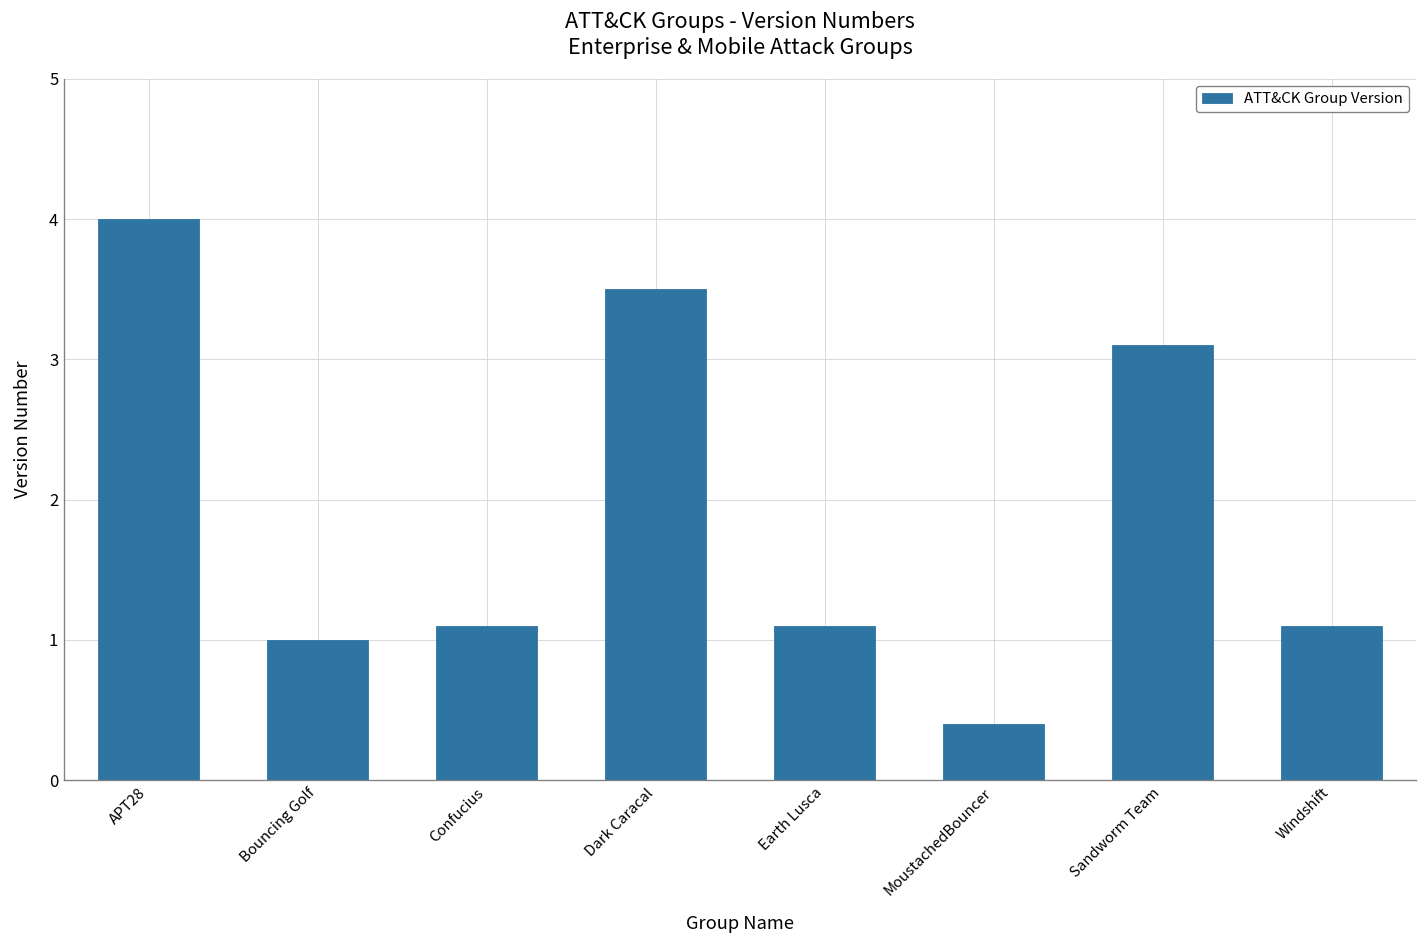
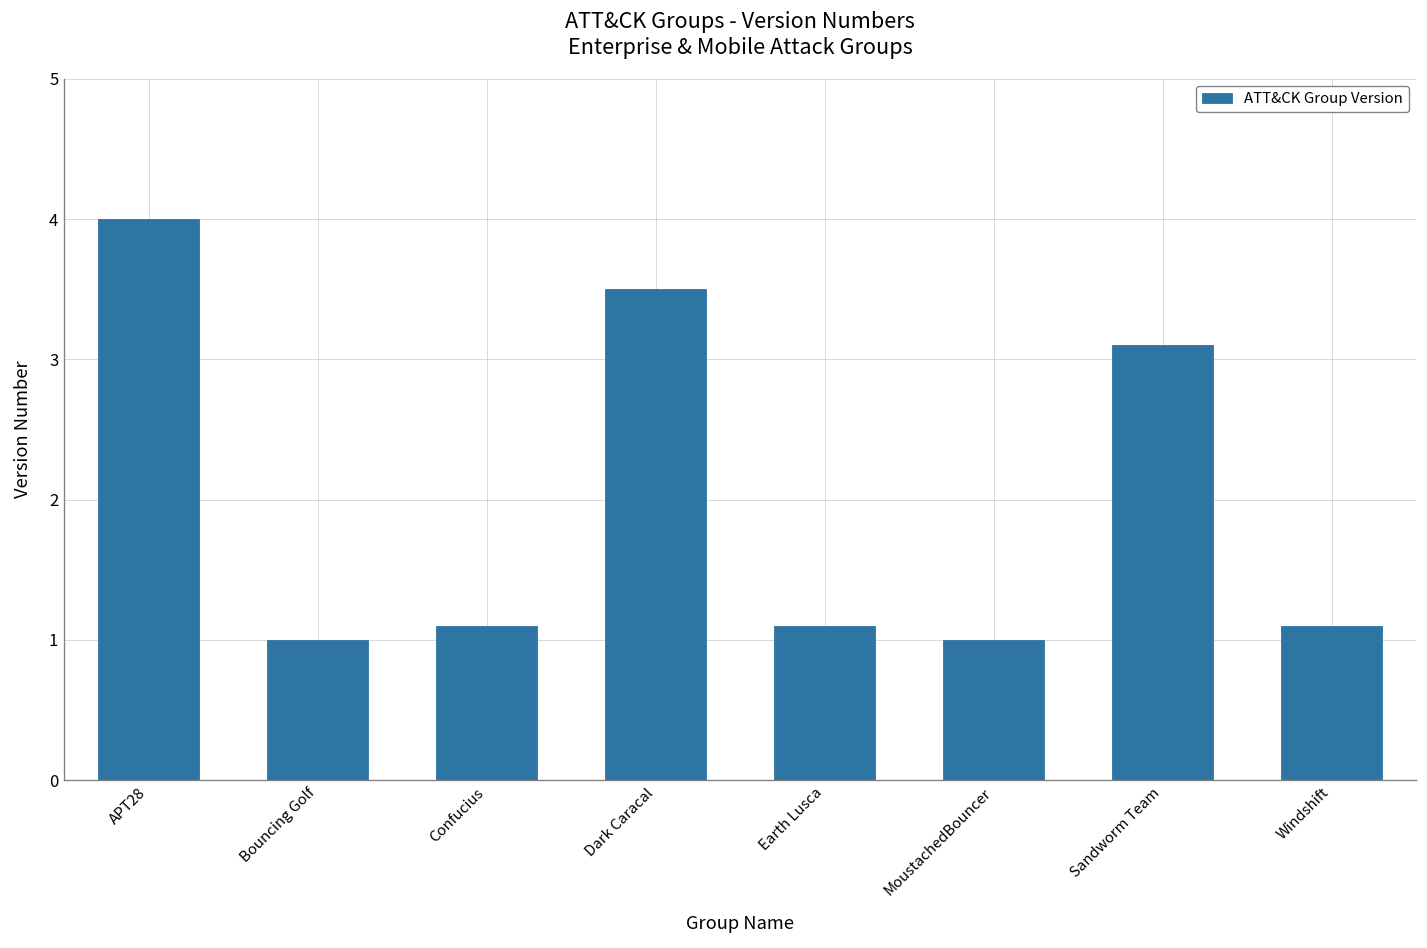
MoustachedBouncer: 0.4 -> 1.0
